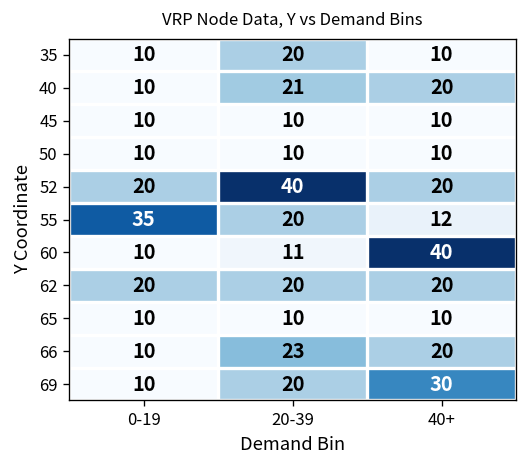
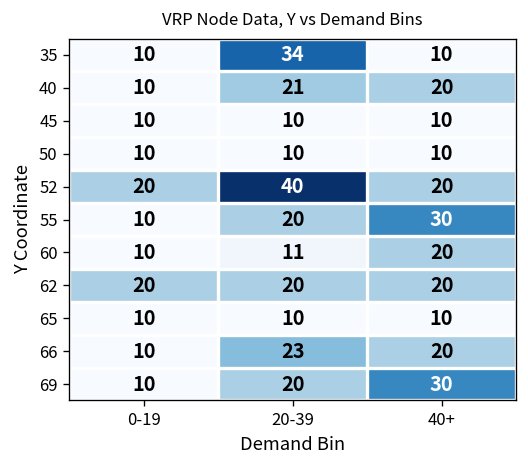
35, 20-39: 20 -> 34
55, 0-19: 35 -> 10
55, 40+: 12 -> 30
60, 40+: 40 -> 20
